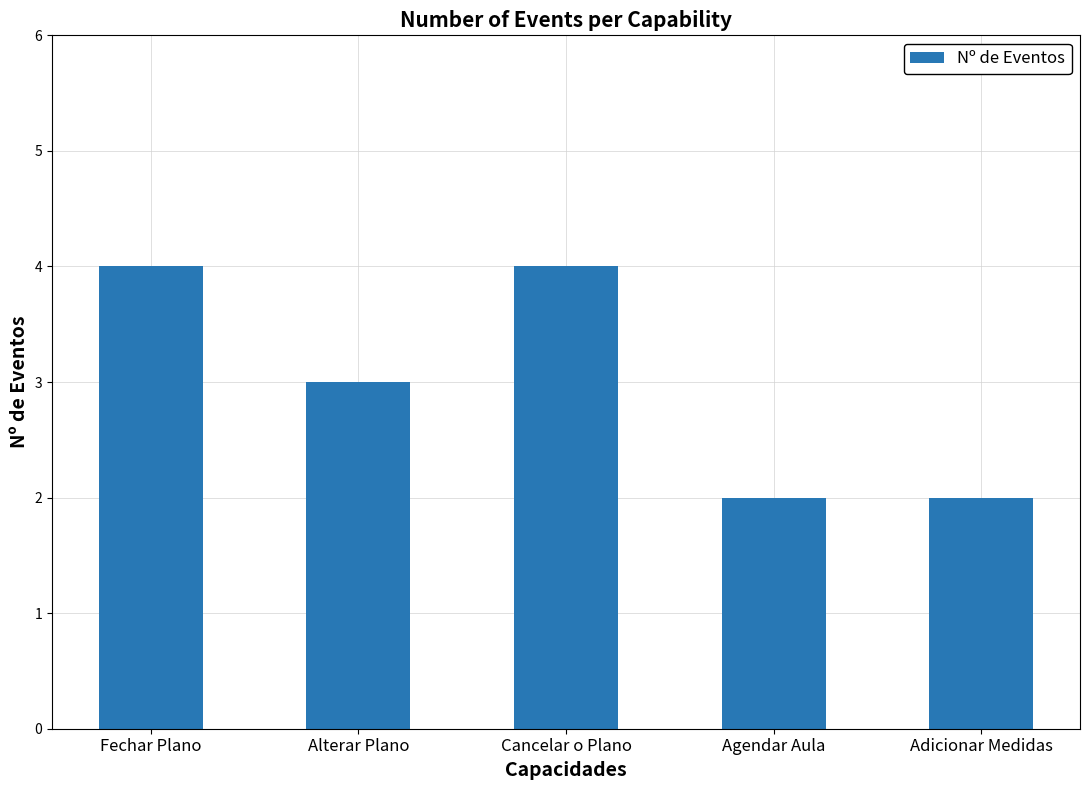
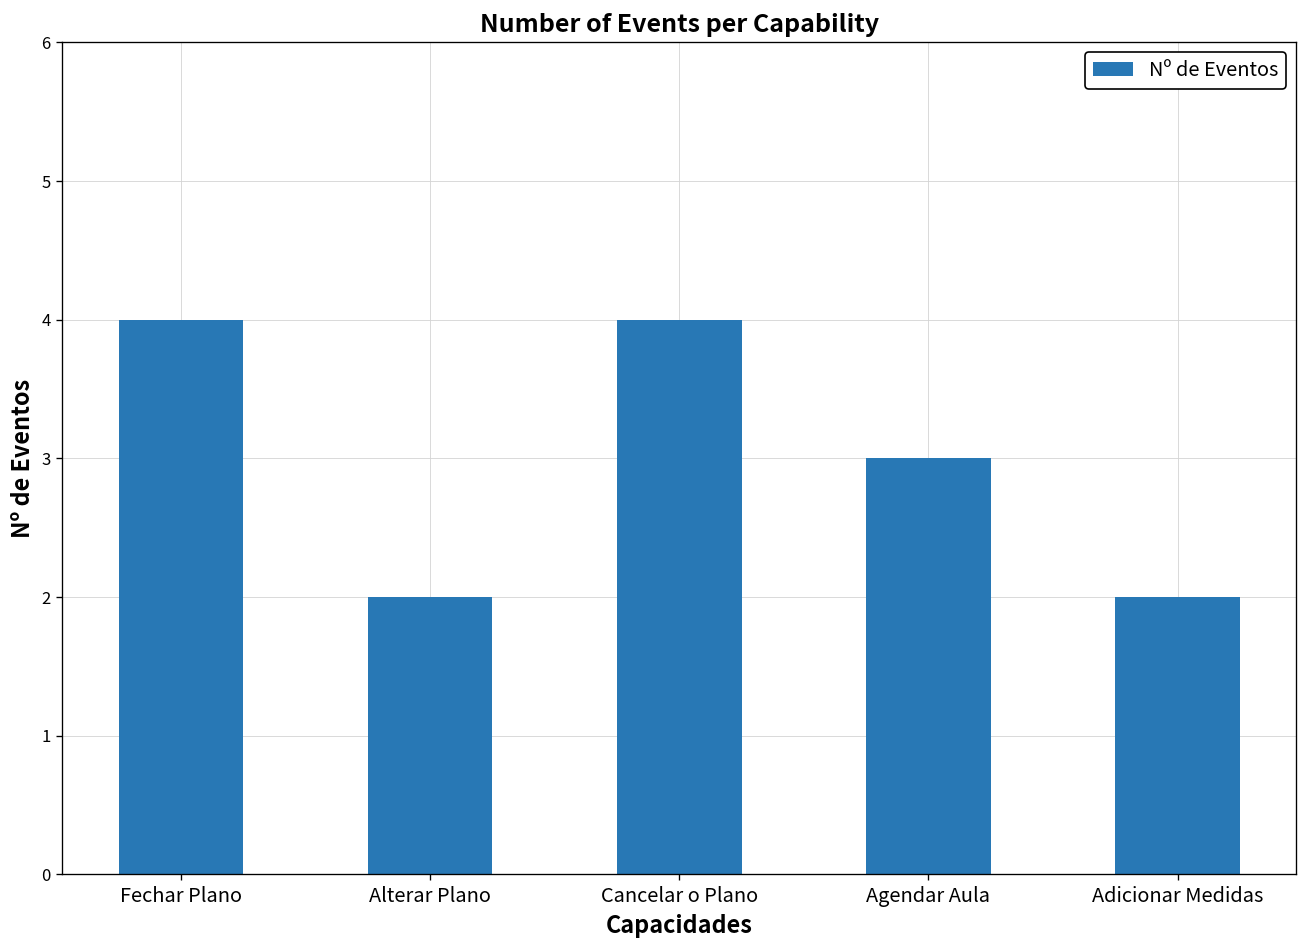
Alterar Plano: 3 -> 2
Agendar Aula: 2 -> 3
